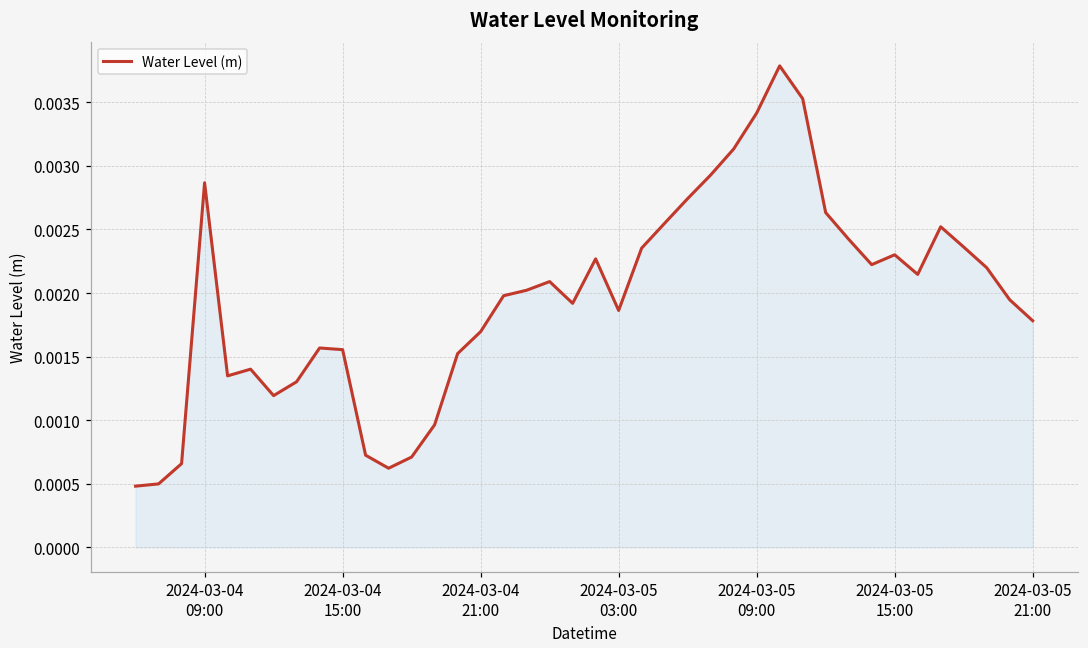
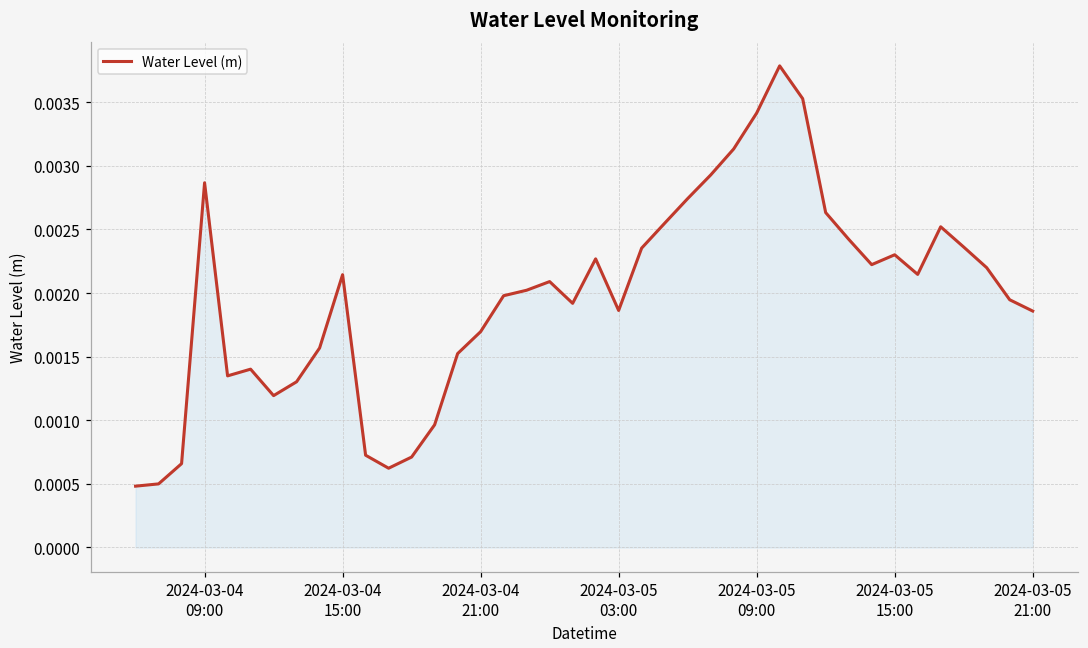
2024-03-04 15:00: 0.00155 -> 0.00214
2024-03-05 21:00: 0.00178 -> 0.00186
